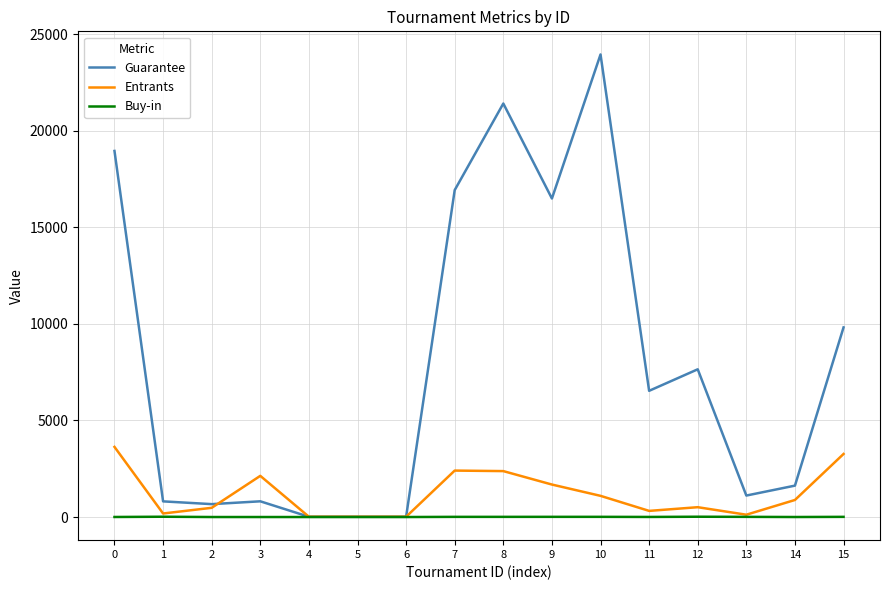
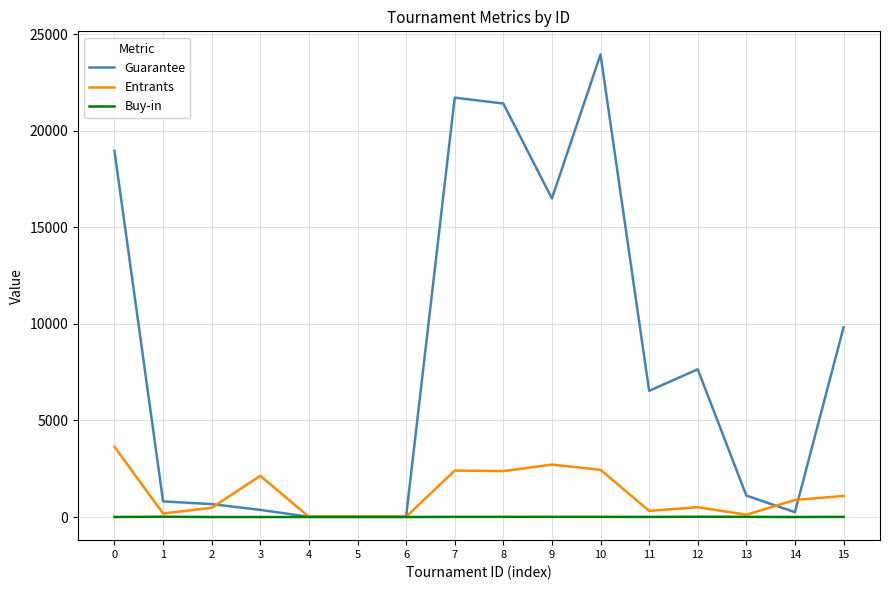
Guarantee, 3: 800 -> 400
Guarantee, 7: 16900 -> 21700
Entrants, 9: 1700 -> 2700
Entrants, 10: 1100 -> 2400
Guarantee, 14: 1600 -> 300
Entrants, 15: 3300 -> 1100
